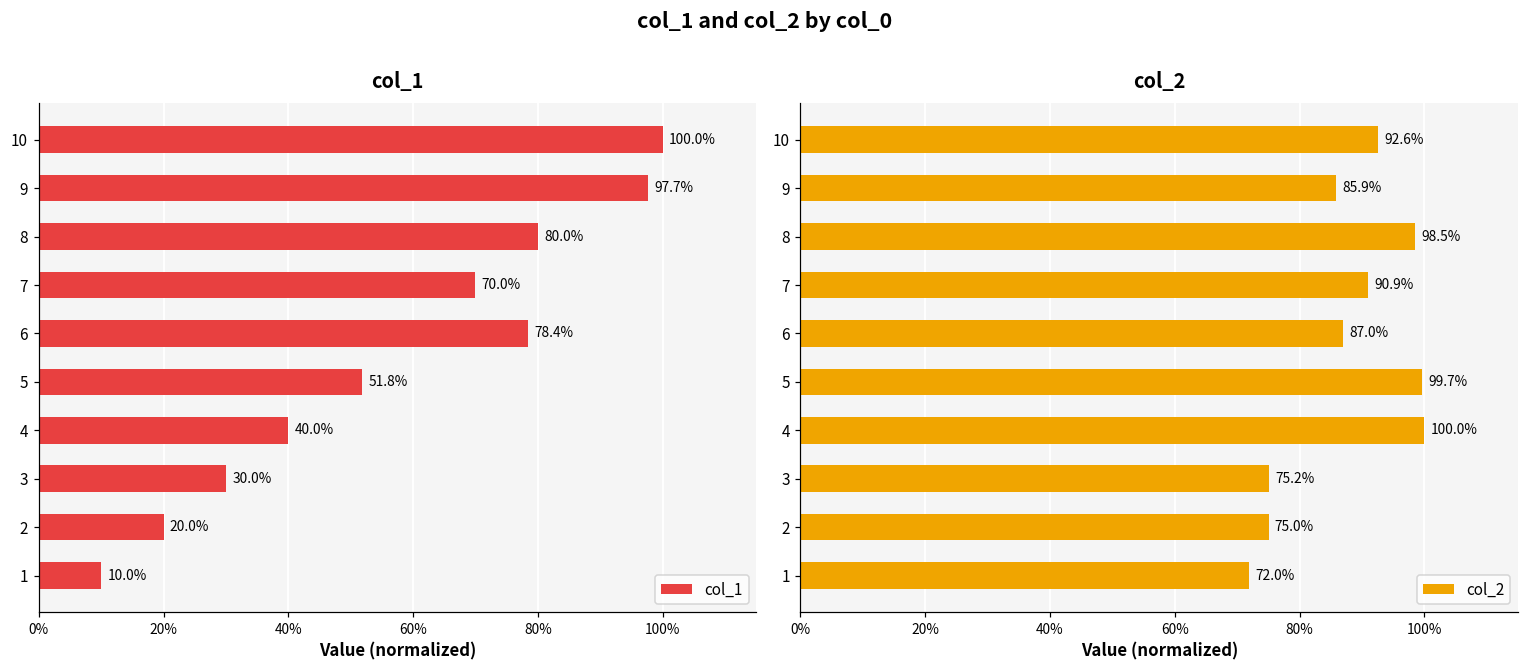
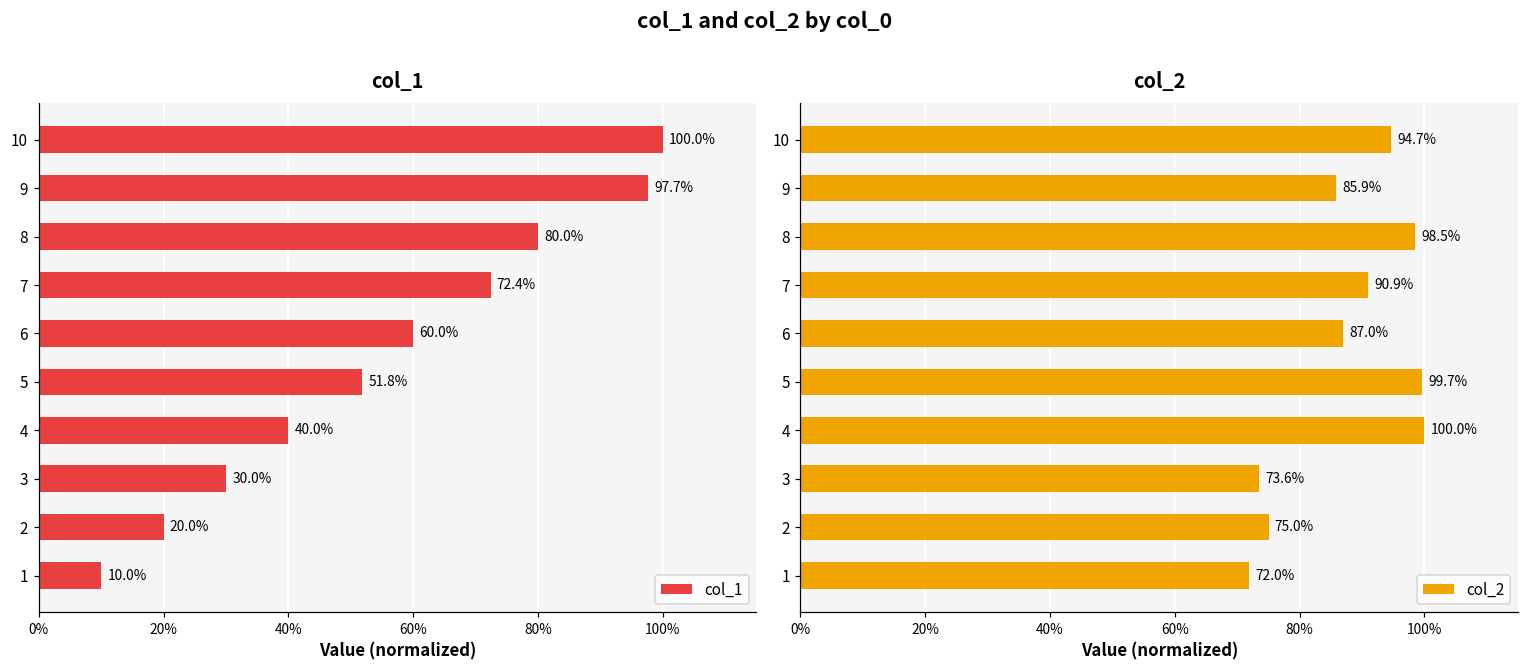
col_1, 7: 70.0% -> 72.4%
col_1, 6: 78.4% -> 60.0%
col_2, 10: 92.6% -> 94.7%
col_2, 3: 75.2% -> 73.6%
